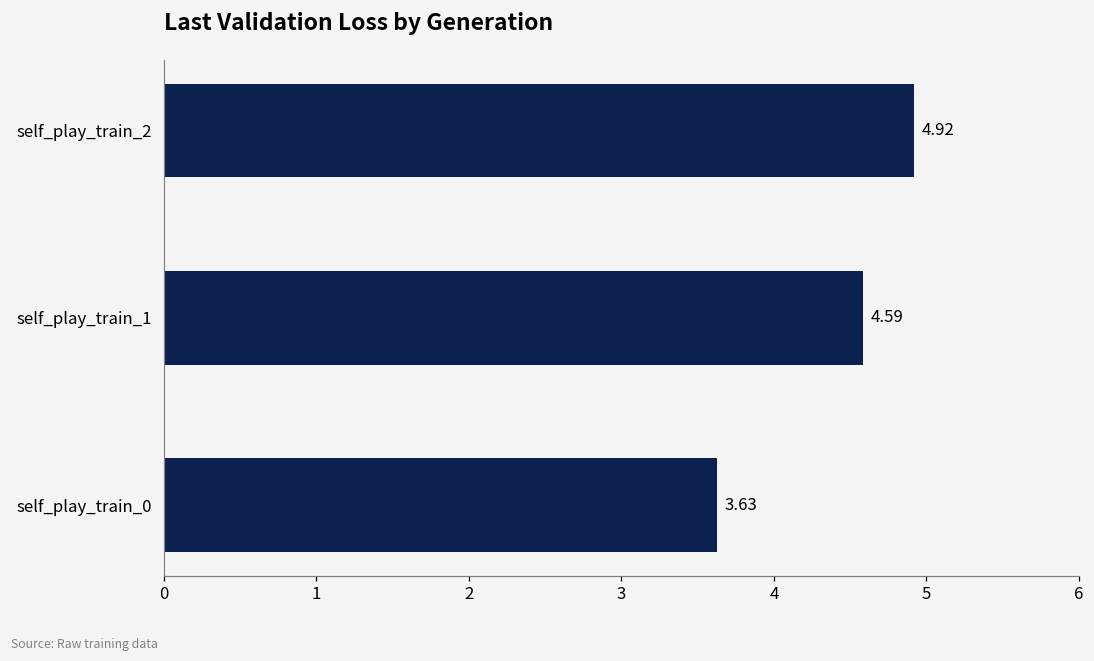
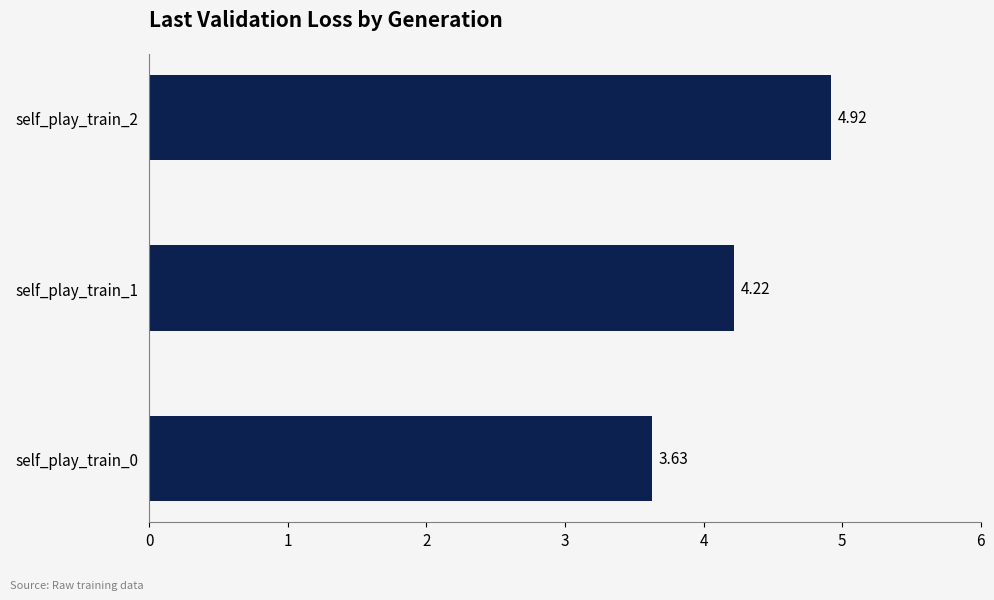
self_play_train_1: 4.59 -> 4.22
